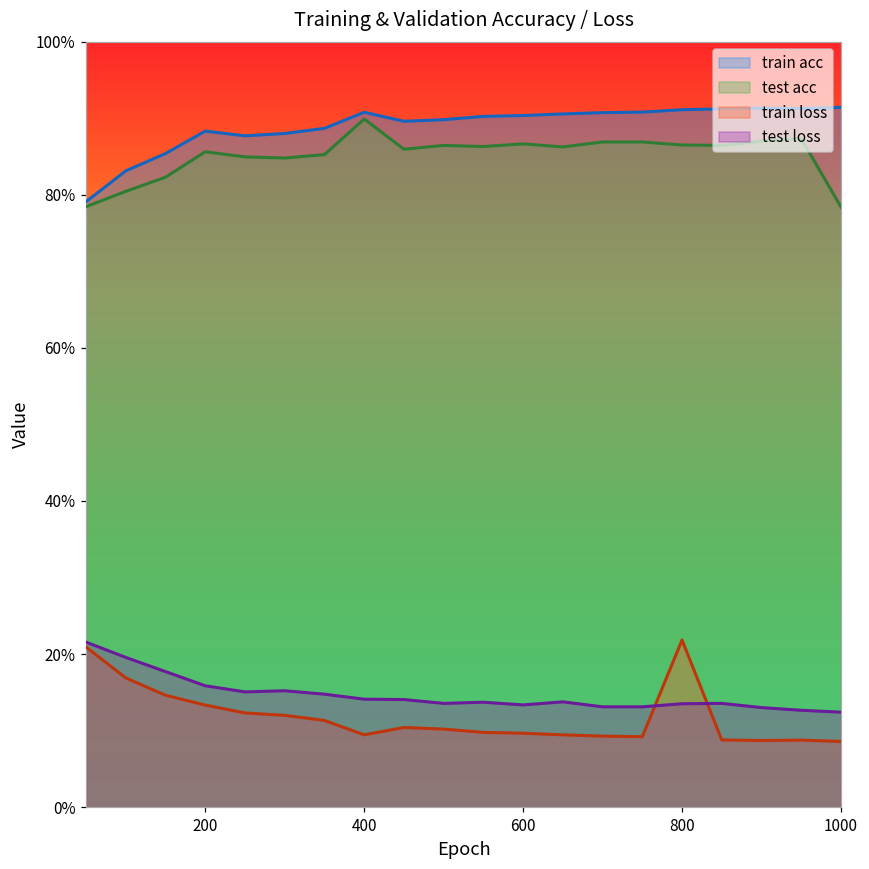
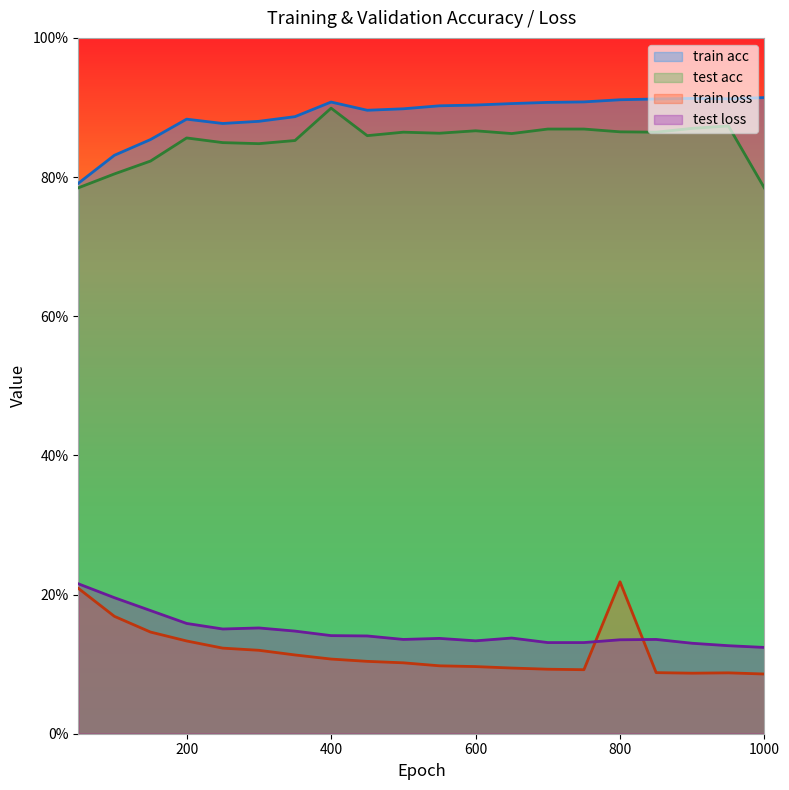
train loss, 400: 9% -> 11%
